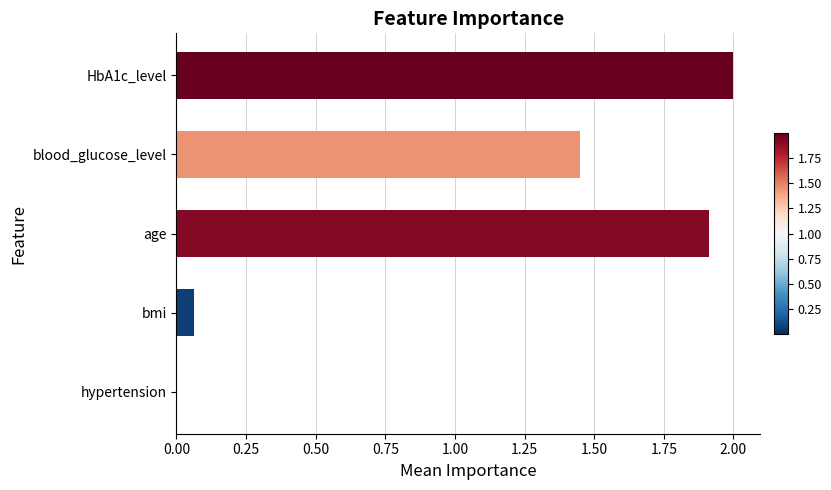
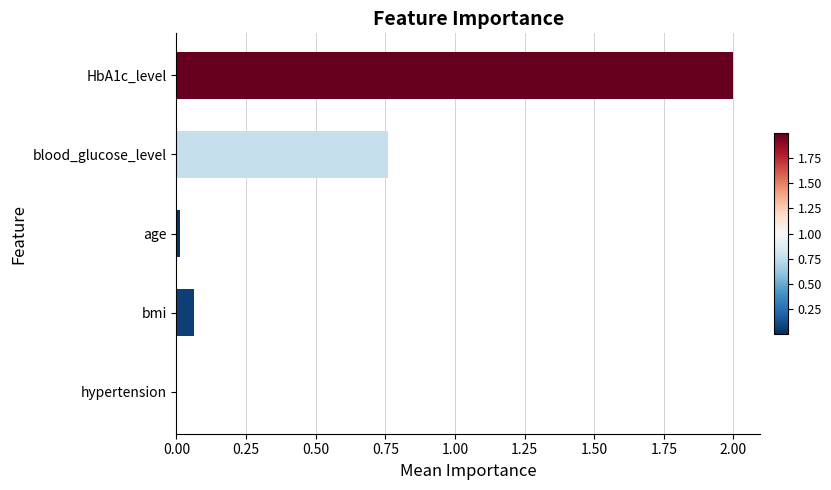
blood_glucose_level: 1.45 -> 0.76
age: 1.91 -> 0.01
